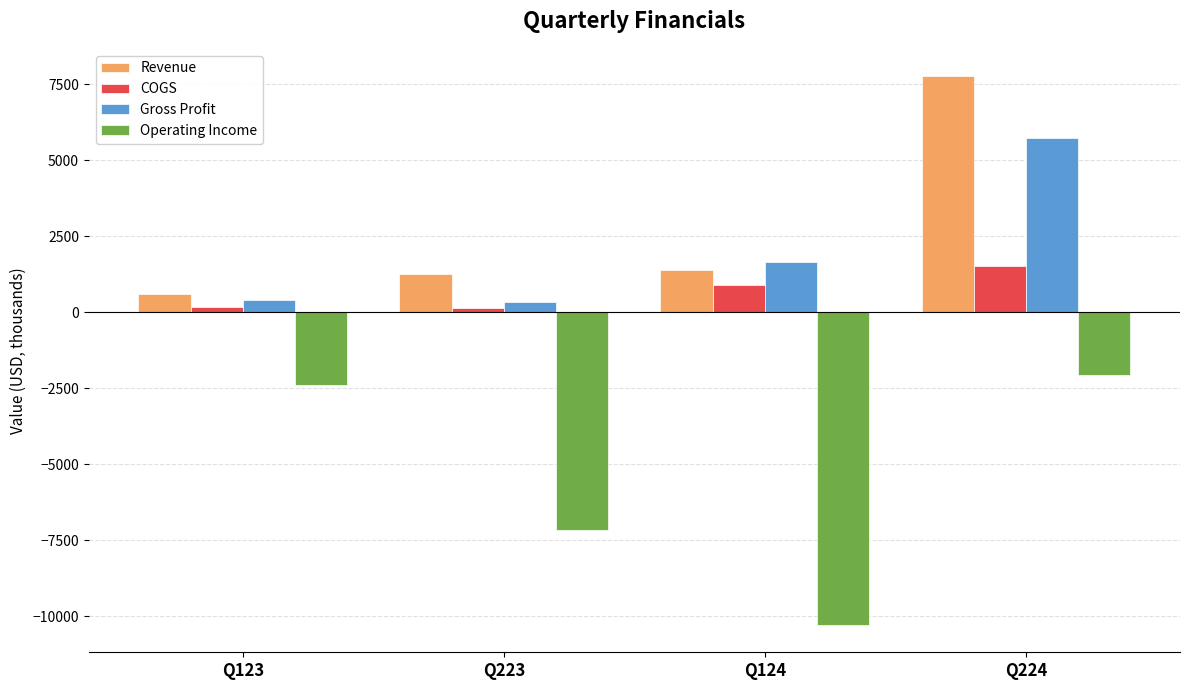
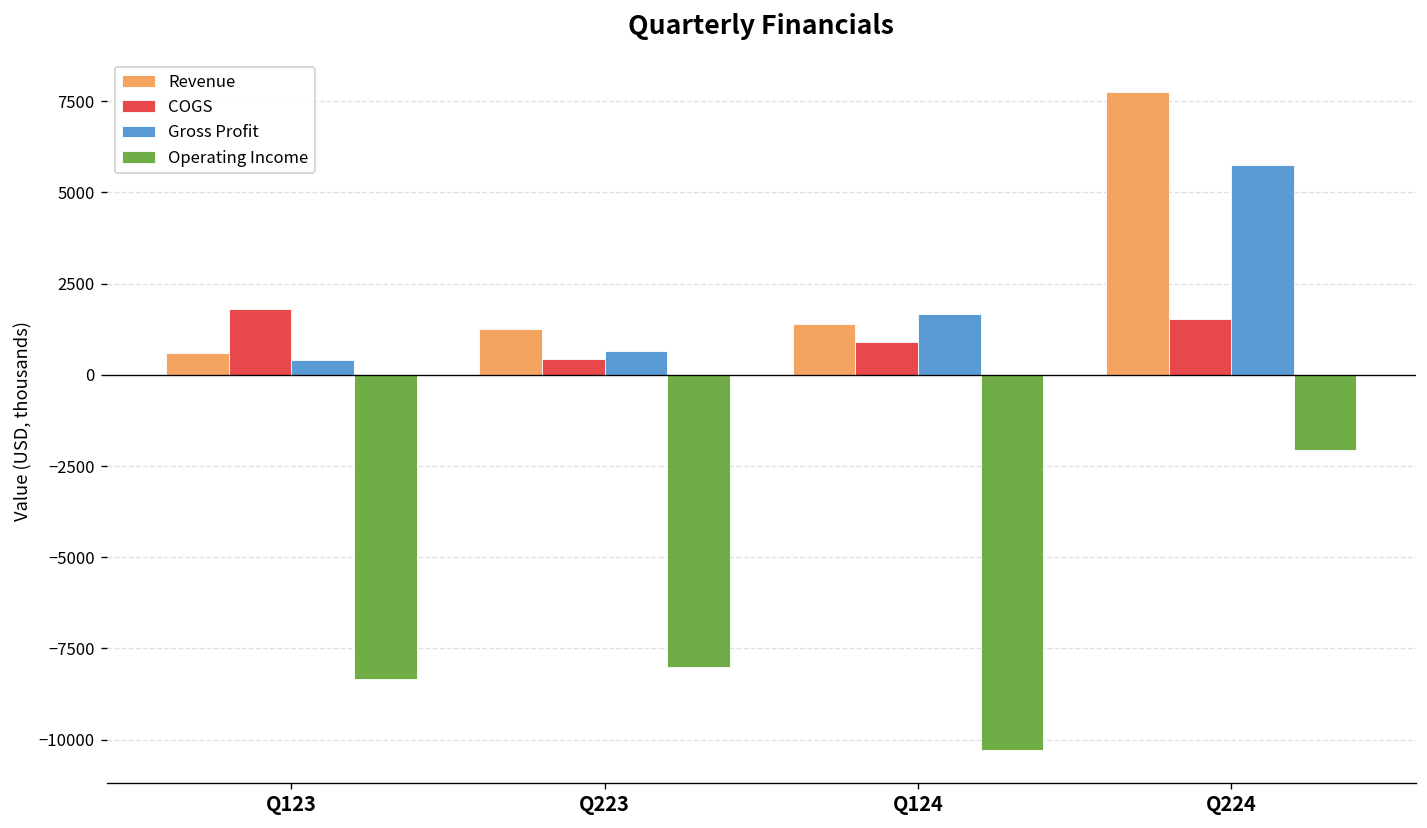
COGS, Q123: 200 -> 1800
Operating Income, Q123: -2400 -> -8300
COGS, Q223: 200 -> 400
Gross Profit, Q223: 300 -> 700
Operating Income, Q223: -7200 -> -8000
